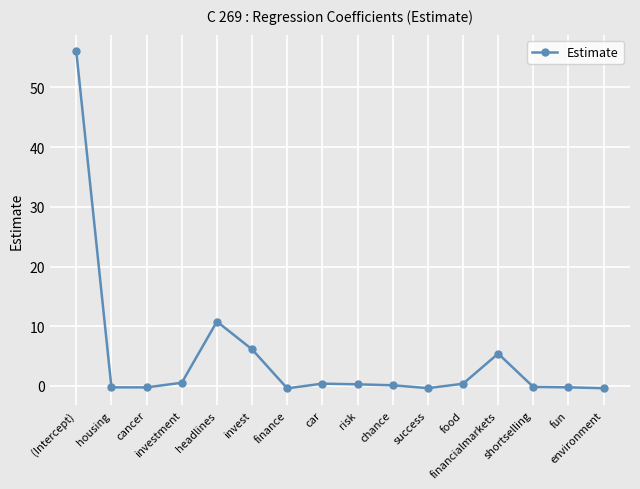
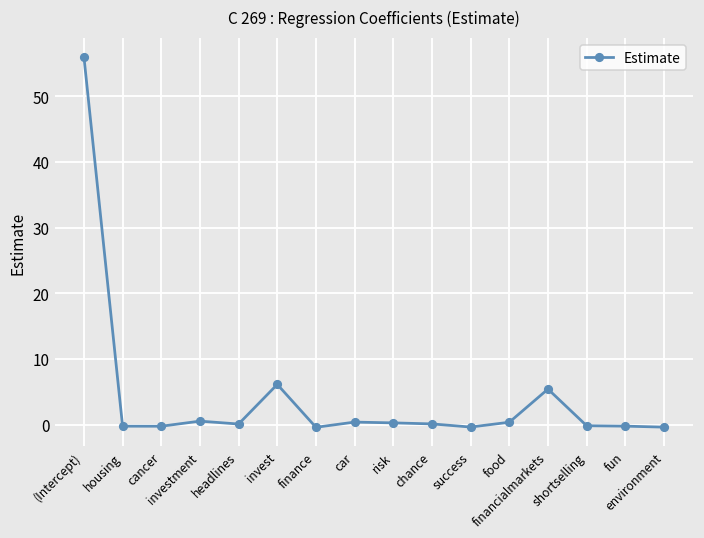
headlines: 11 -> 0
